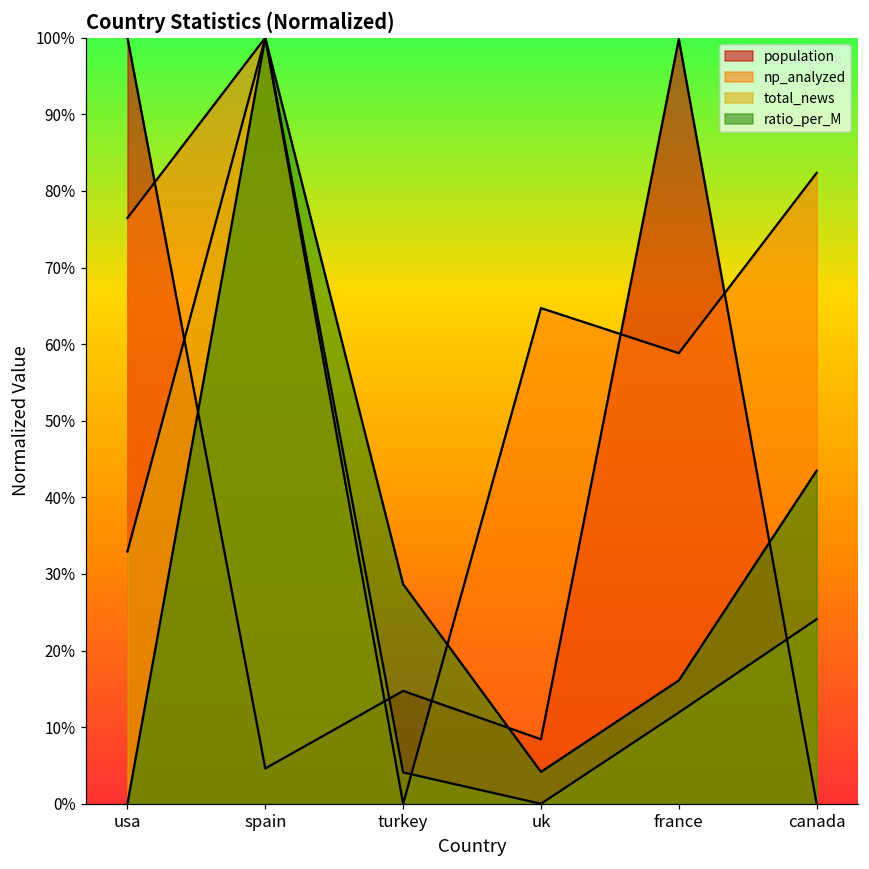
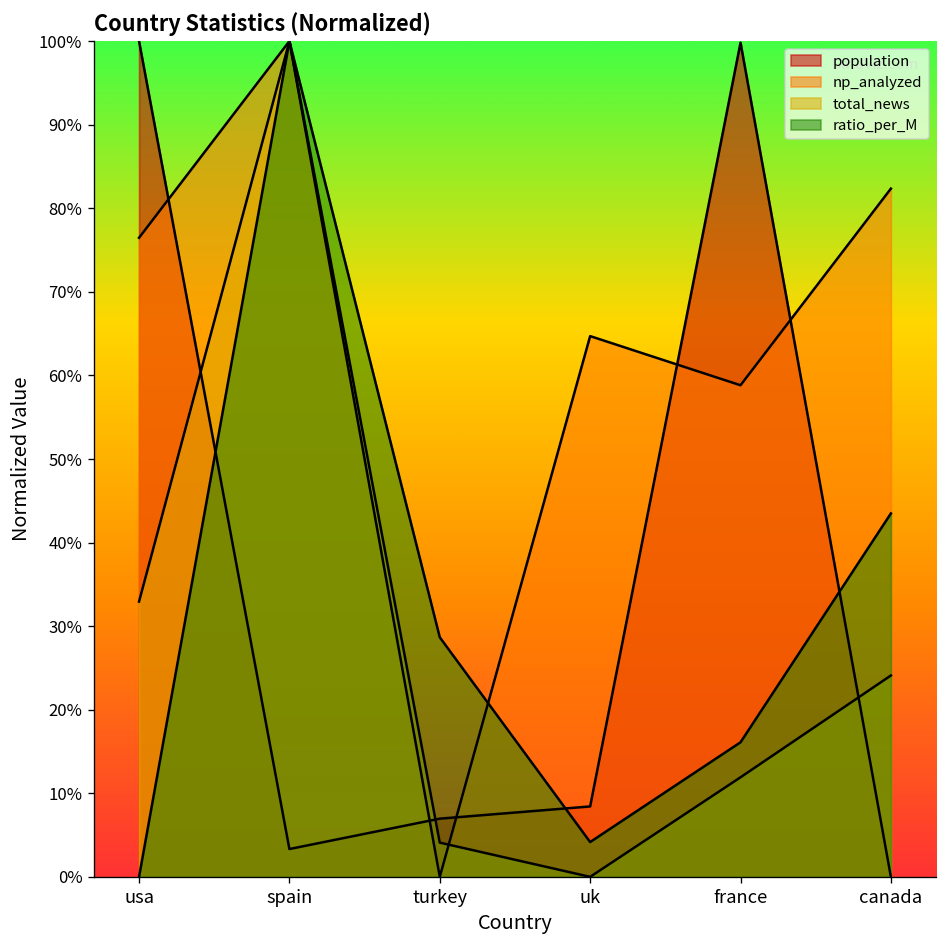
population, spain: 5% -> 3%
population, turkey: 15% -> 7%
